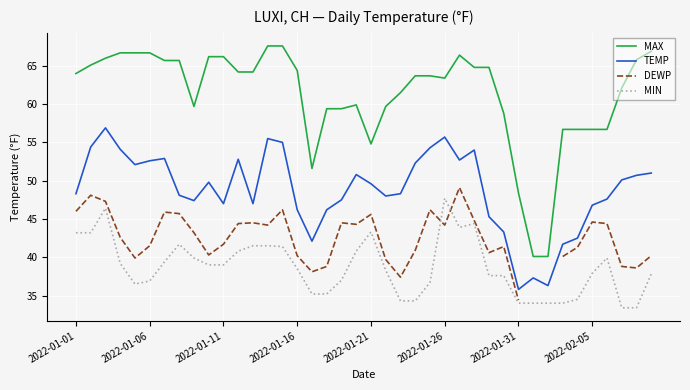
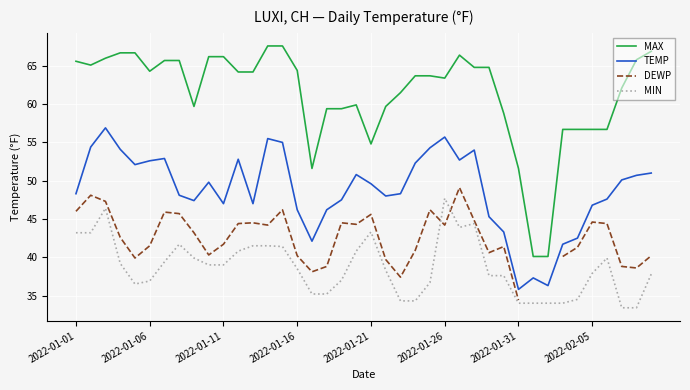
MAX, 2022-01-01: 64 -> 66
MAX, 2022-01-06: 67 -> 64
MAX, 2022-01-31: 48 -> 52
